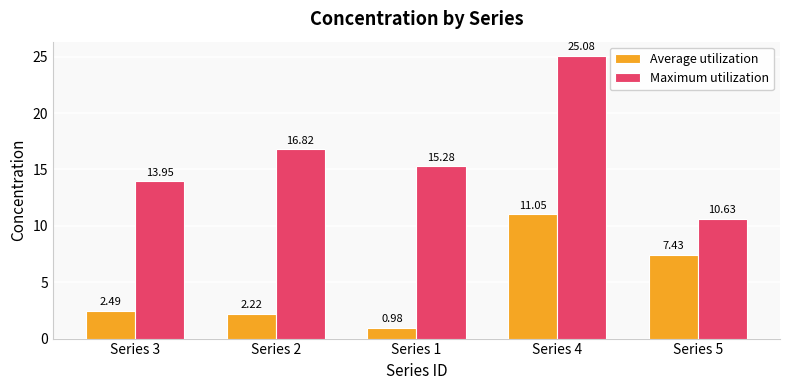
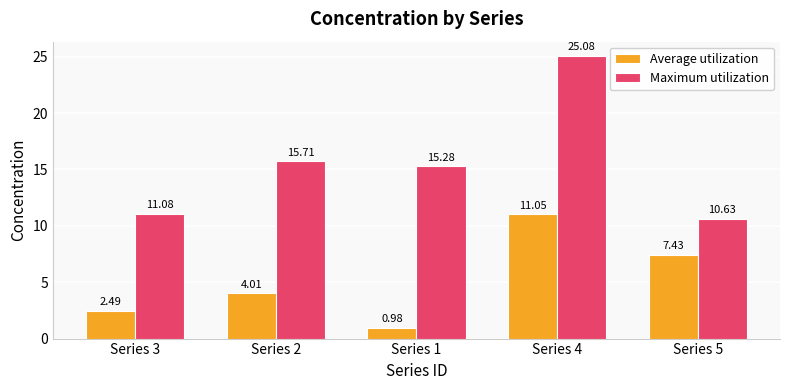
Maximum utilization, Series 3: 13.95 -> 11.08
Average utilization, Series 2: 2.22 -> 4.01
Maximum utilization, Series 2: 16.82 -> 15.71
